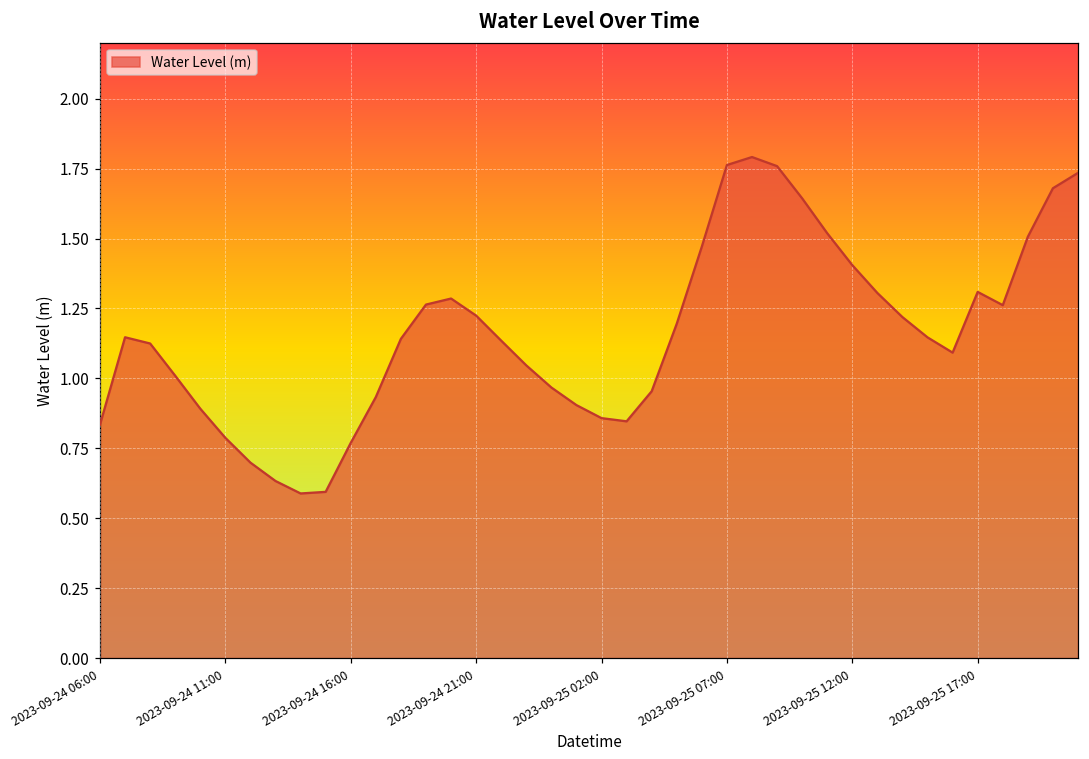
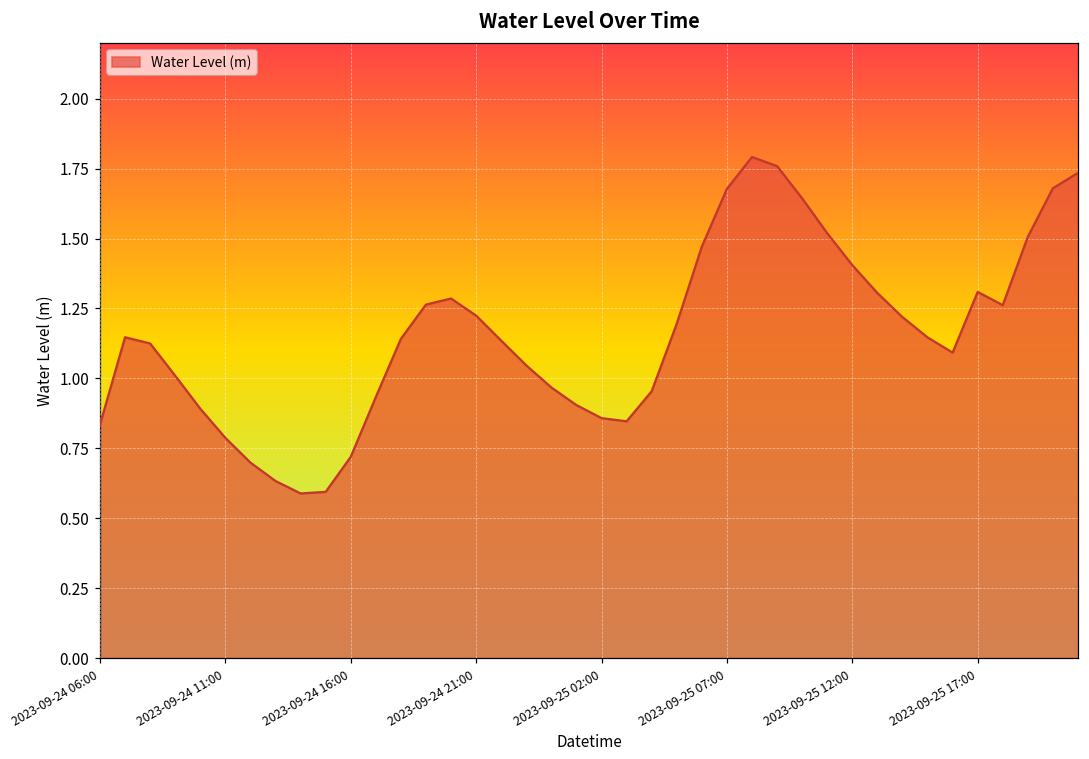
2023-09-24 16:00: 0.77 -> 0.72
2023-09-25 07:00: 1.76 -> 1.68
